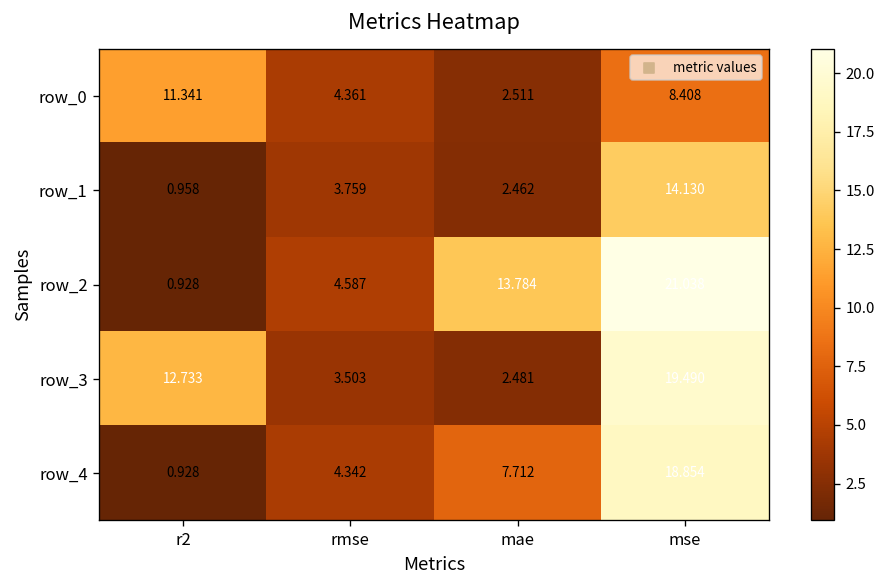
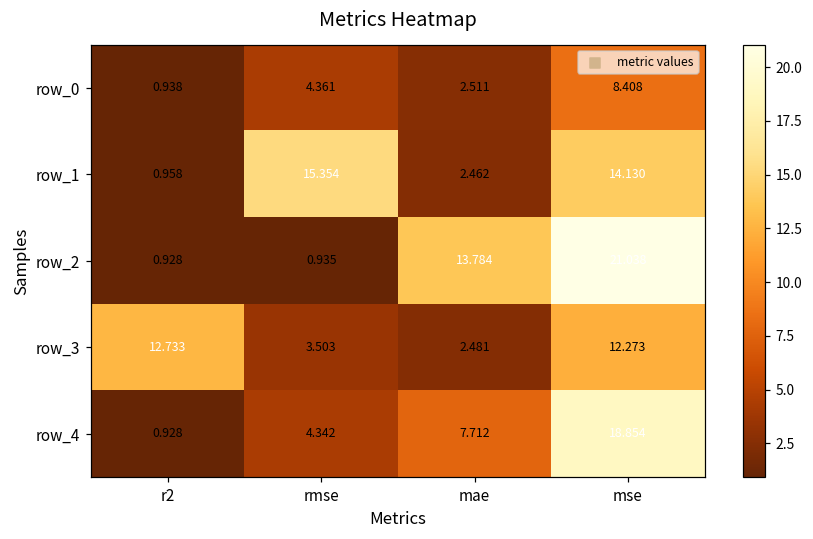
row_0, r2: 11.341 -> 0.938
row_1, rmse: 3.759 -> 15.354
row_2, rmse: 4.587 -> 0.935
row_3, mse: 19.490 -> 12.273
